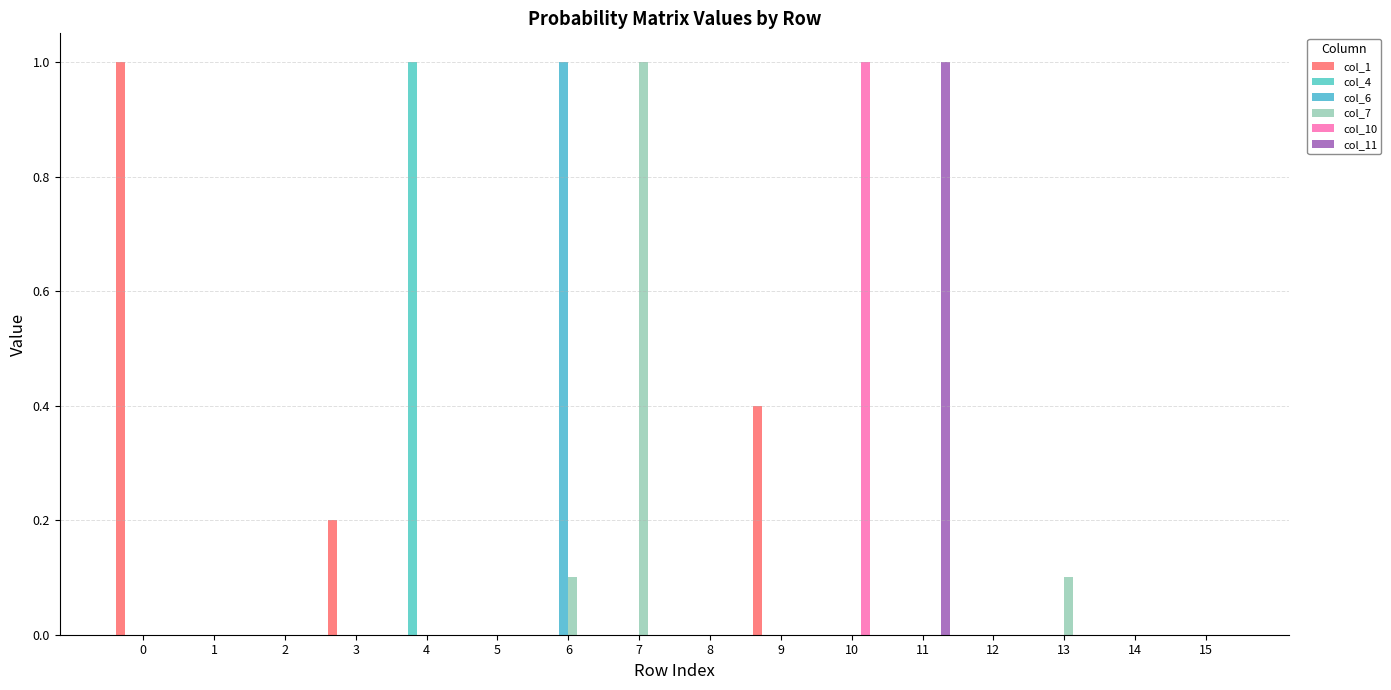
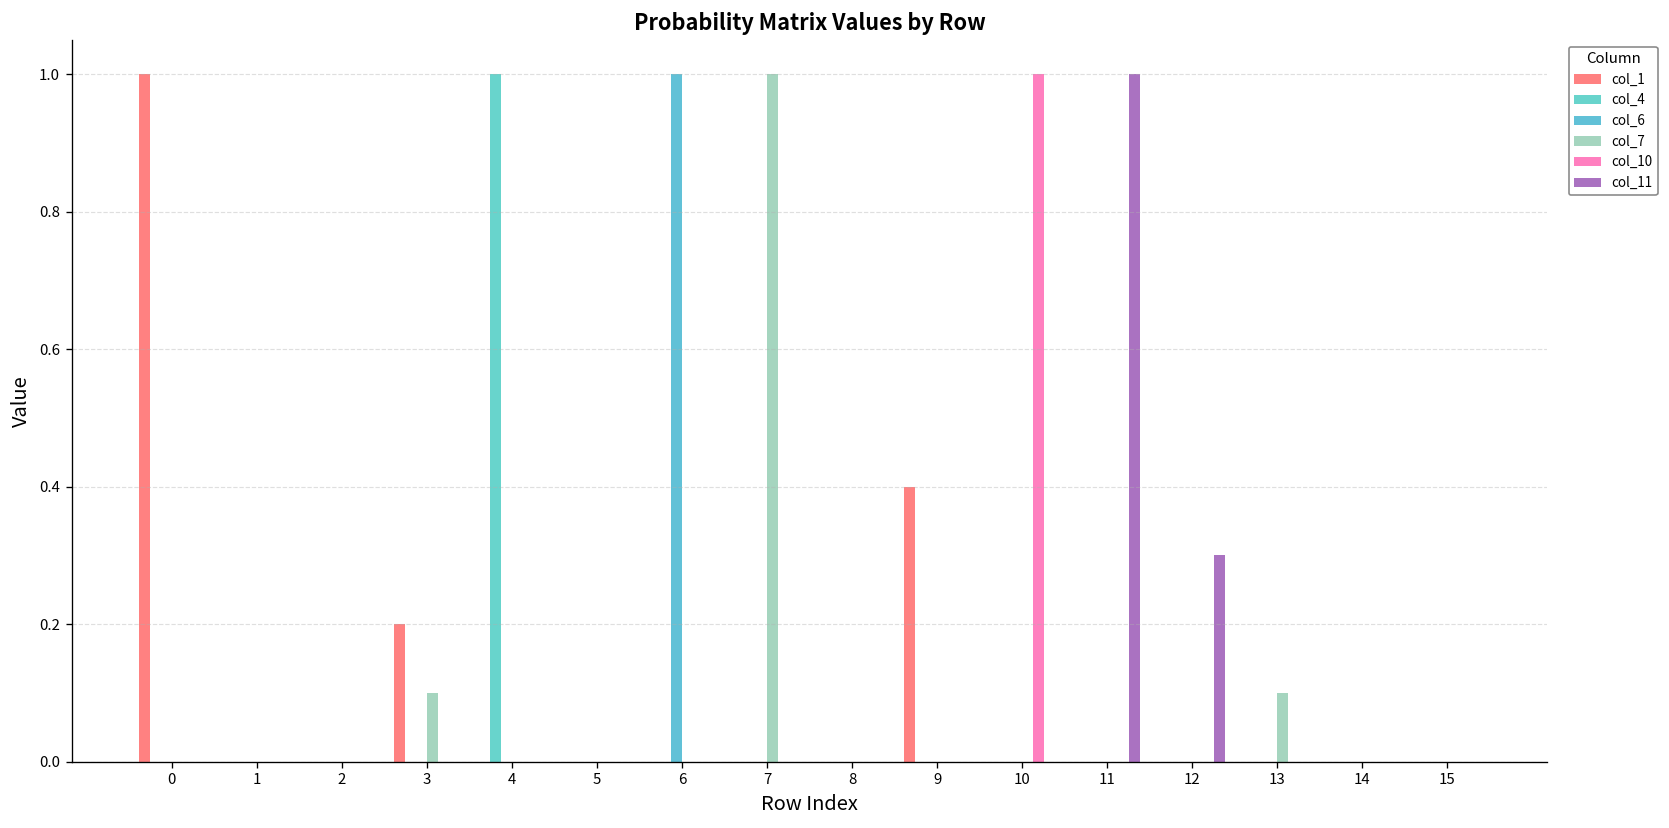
col_7, 3: 0.0 -> 0.1
col_7, 6: 0.1 -> 0.0
col_11, 12: 0.0 -> 0.3
